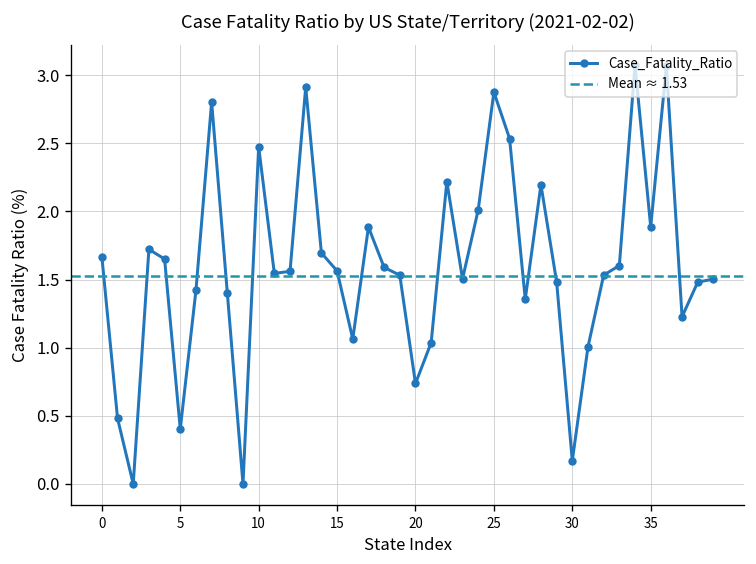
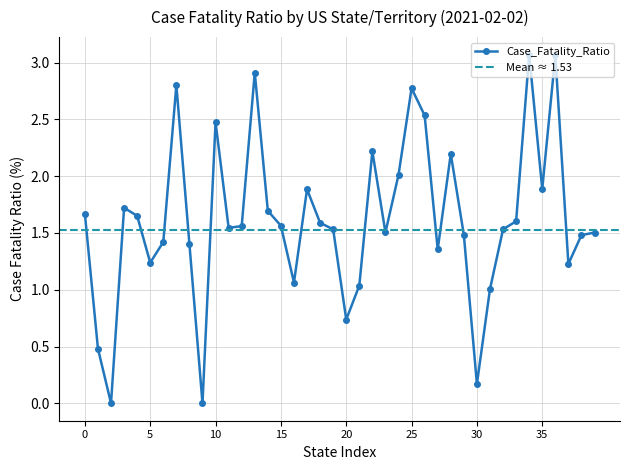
5: 0.40 -> 1.24
25: 2.88 -> 2.77
